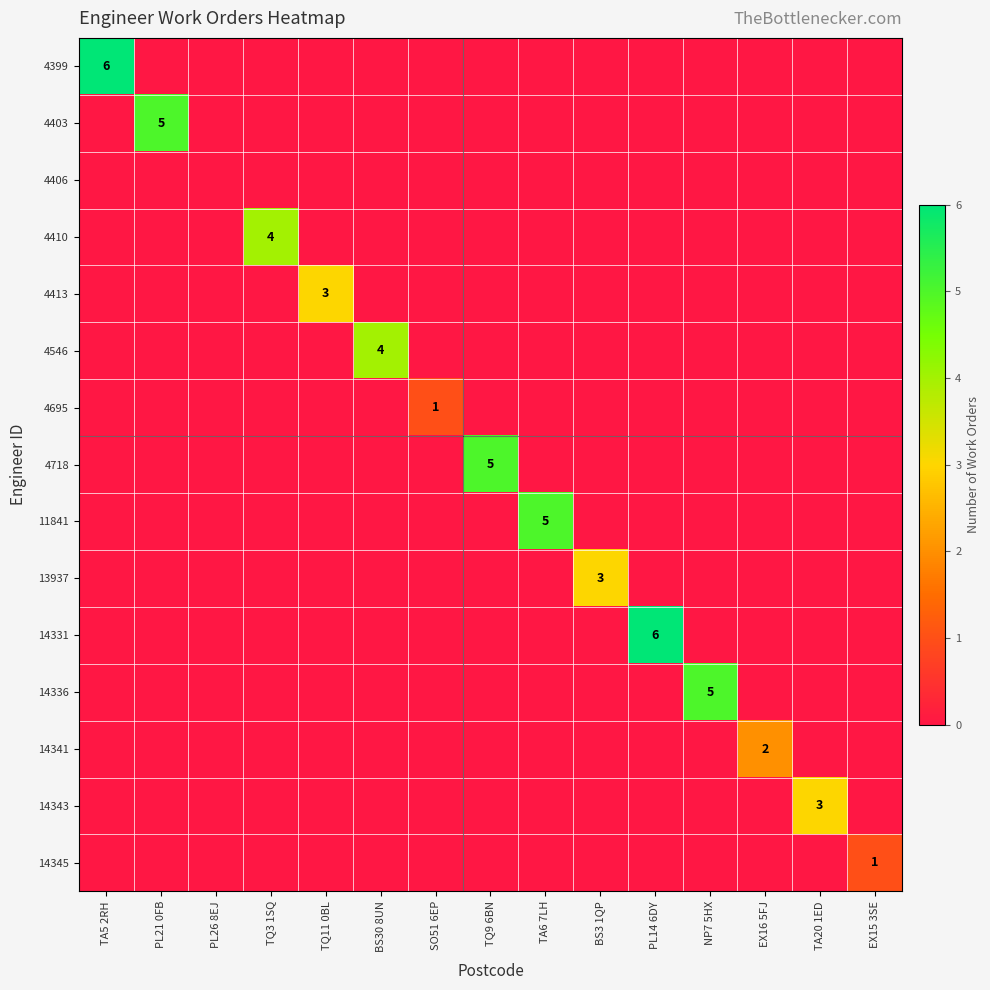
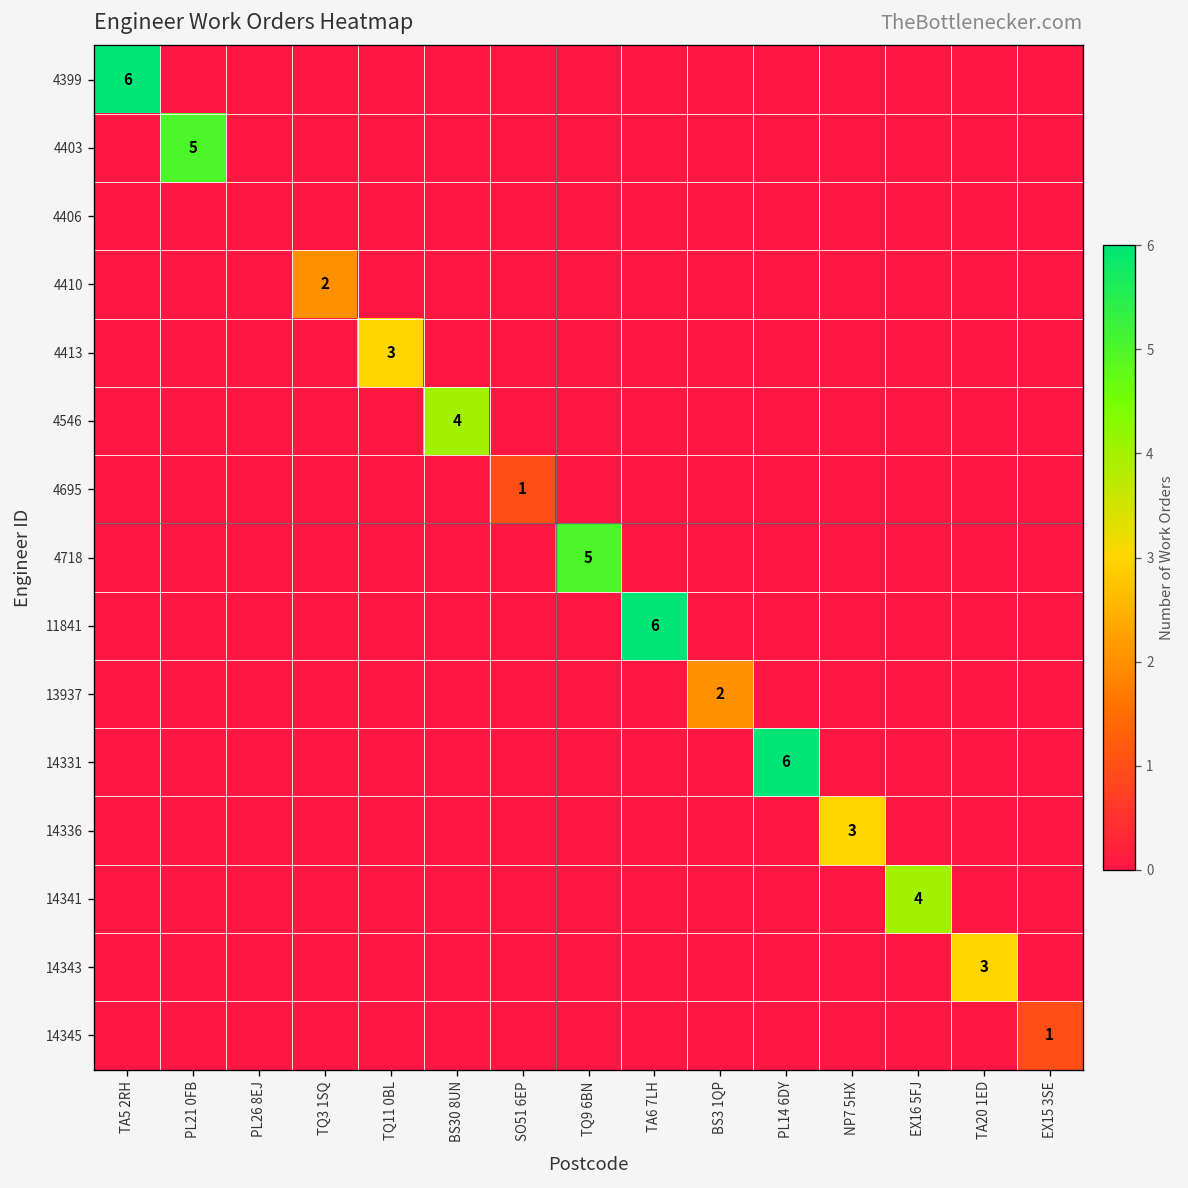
4410, TQ3 1SQ: 4 -> 2
11841, TA6 7LH: 5 -> 6
13937, BS3 1QP: 3 -> 2
14336, NP7 5HX: 5 -> 3
14341, EX16 5FJ: 2 -> 4
